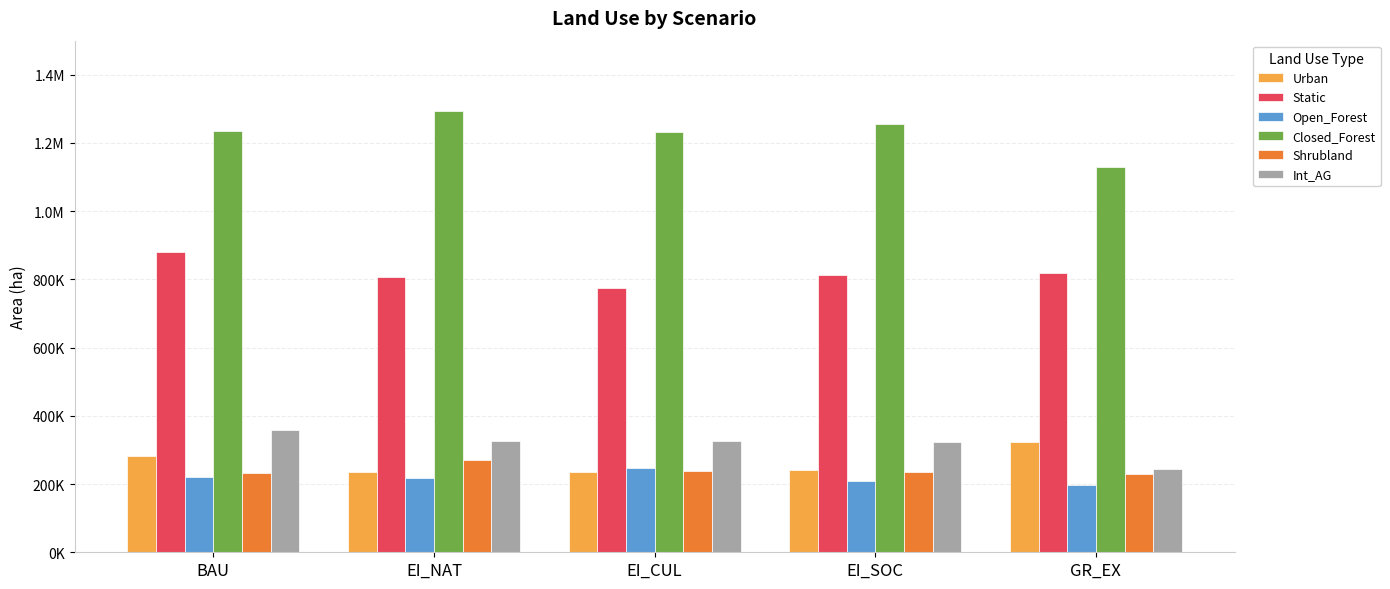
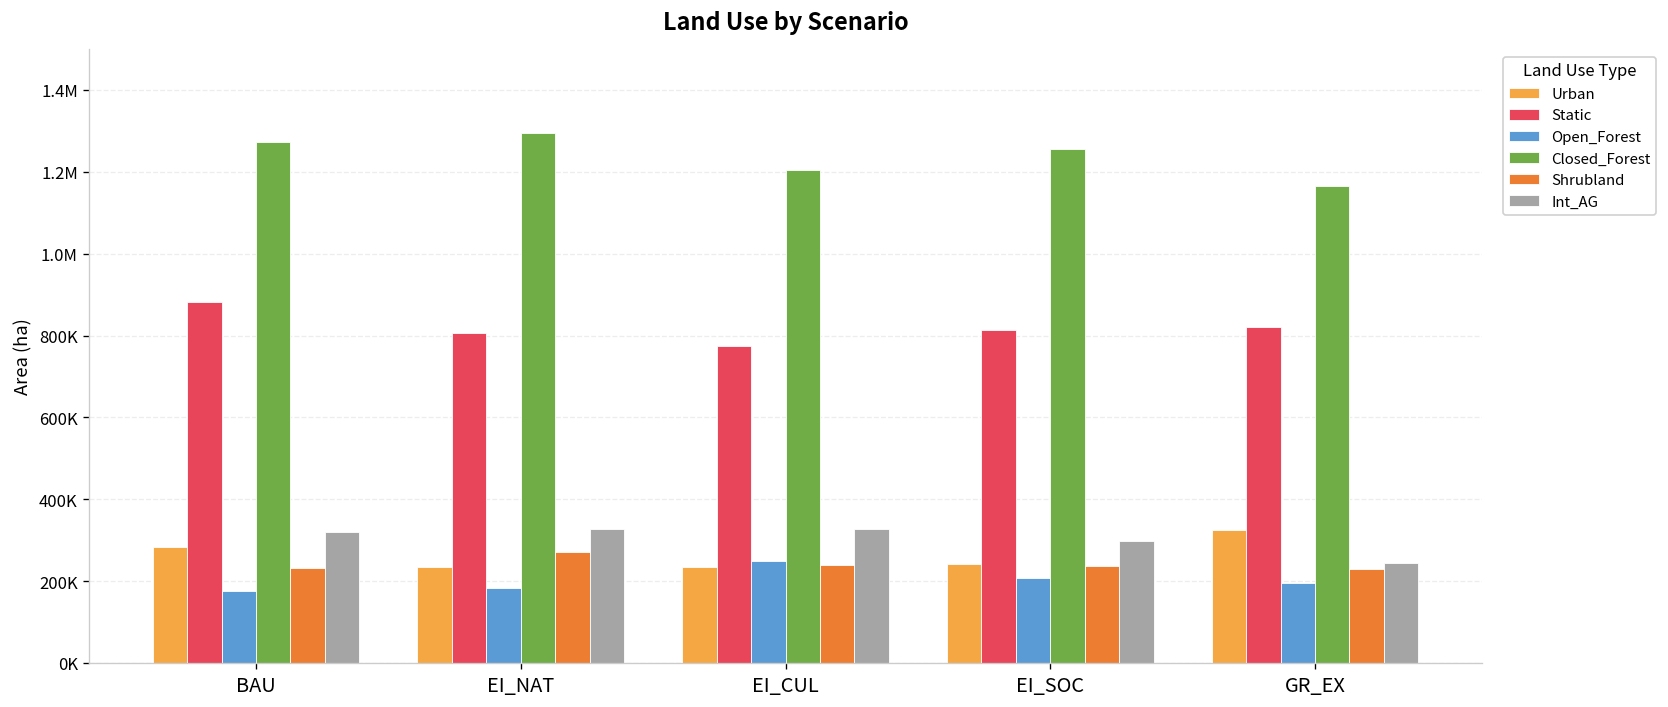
Open_Forest, BAU: 220000 -> 180000
Closed_Forest, BAU: 1240000 -> 1270000
Int_AG, BAU: 360000 -> 320000
Open_Forest, EI_NAT: 220000 -> 180000
Closed_Forest, EI_CUL: 1230000 -> 1200000
Int_AG, EI_SOC: 320000 -> 300000
Closed_Forest, GR_EX: 1130000 -> 1160000
